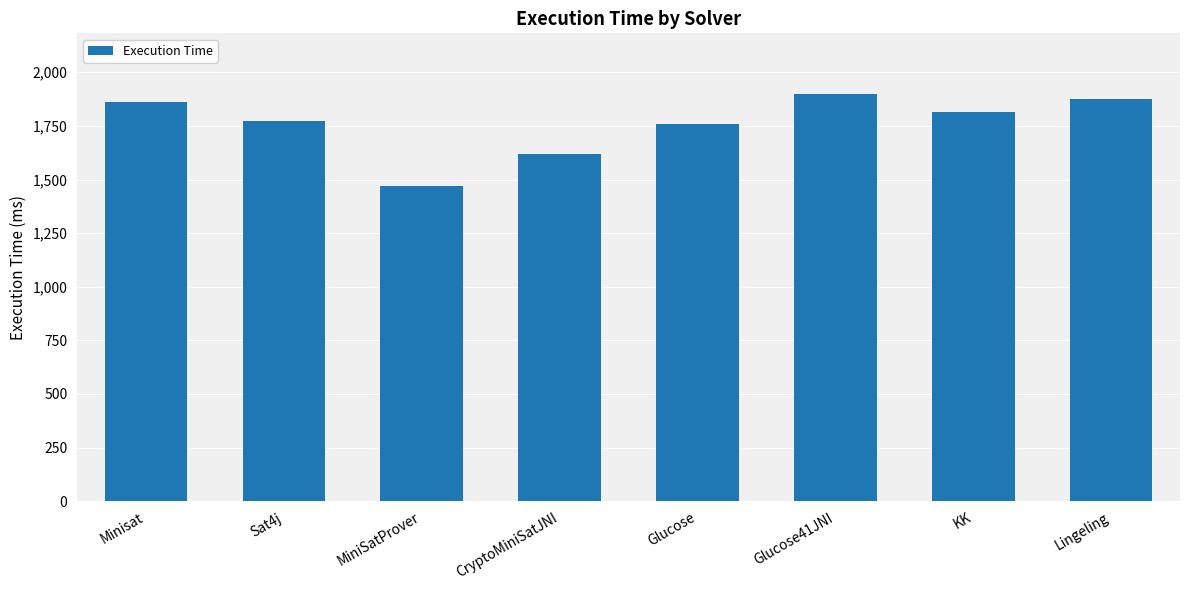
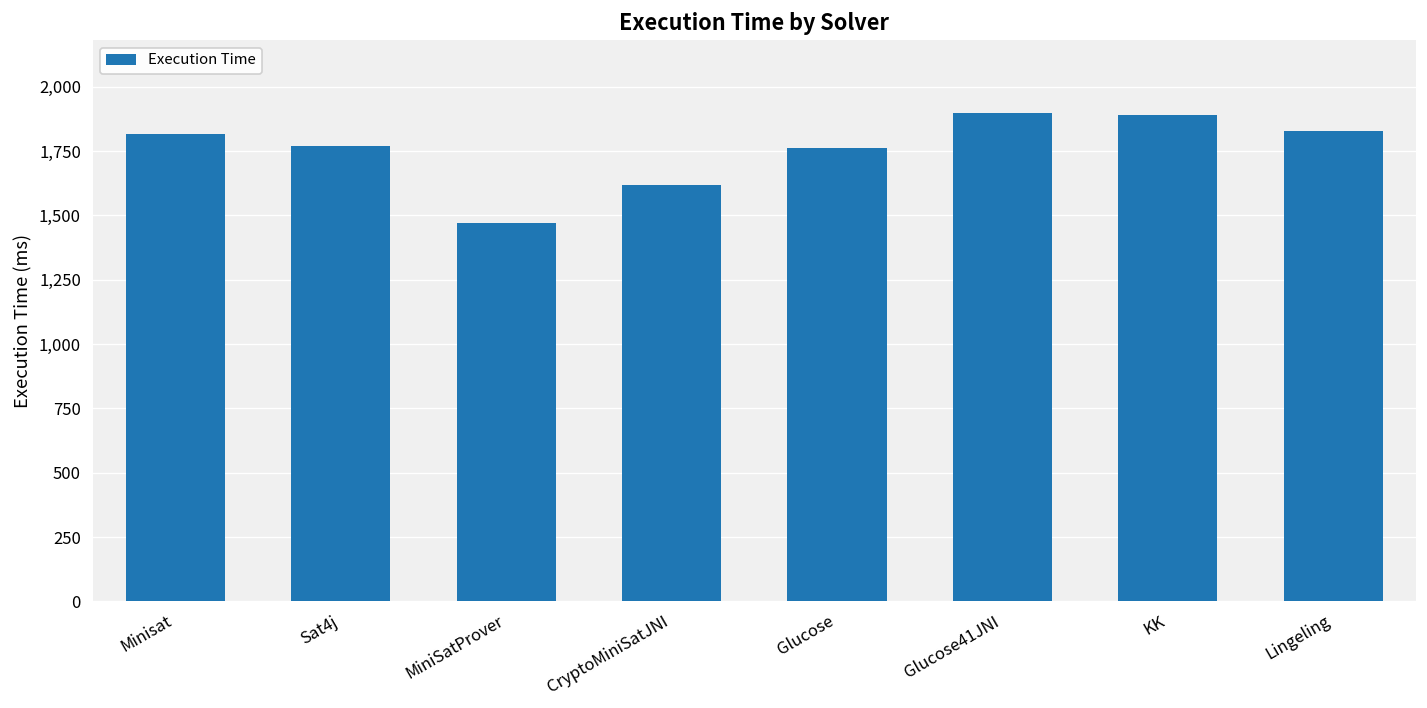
Minisat: 1,860 -> 1,820
KK: 1,810 -> 1,890
Lingeling: 1,880 -> 1,830
